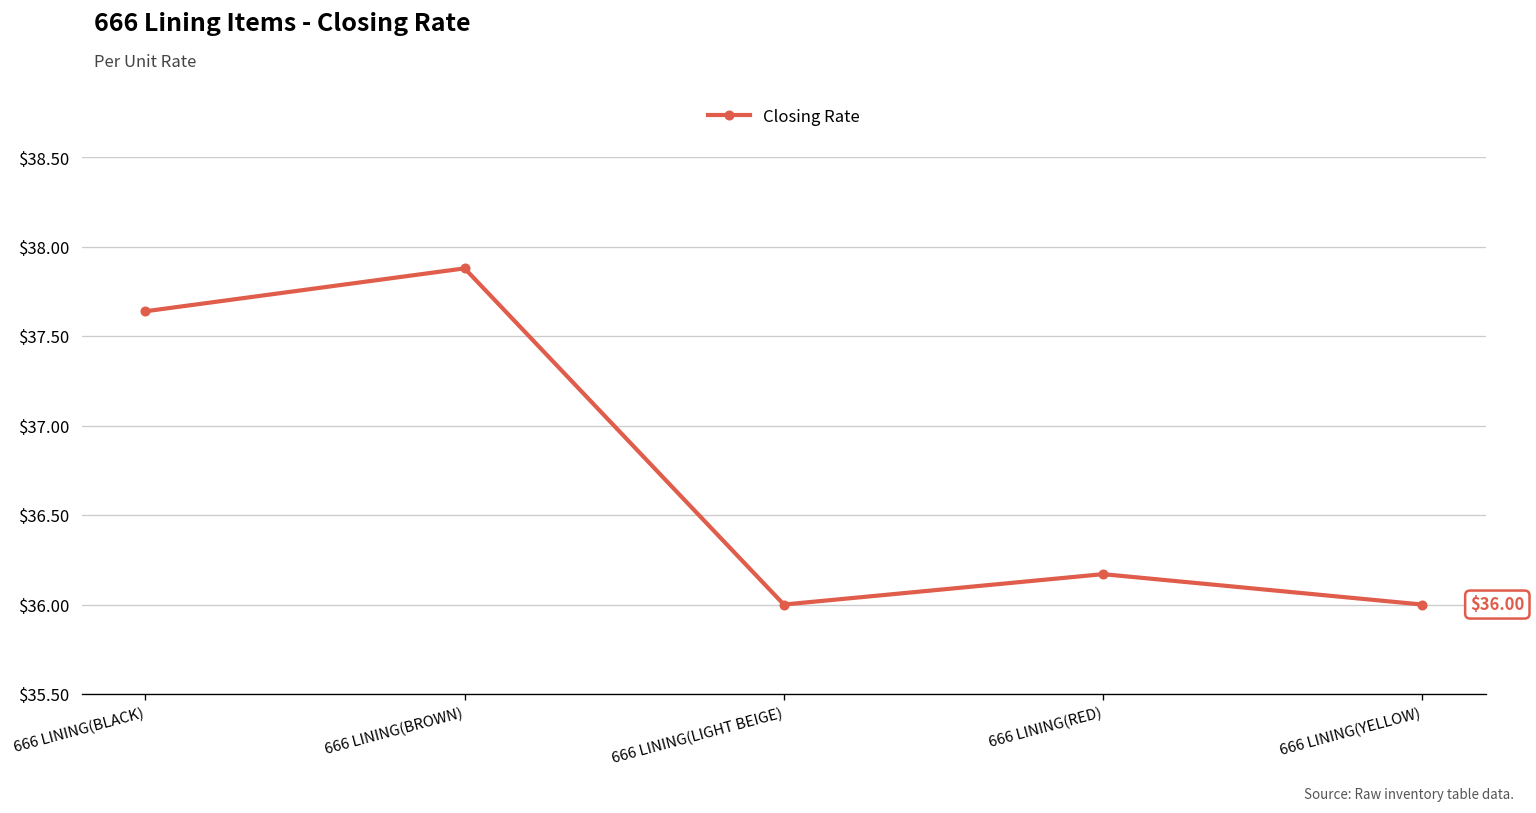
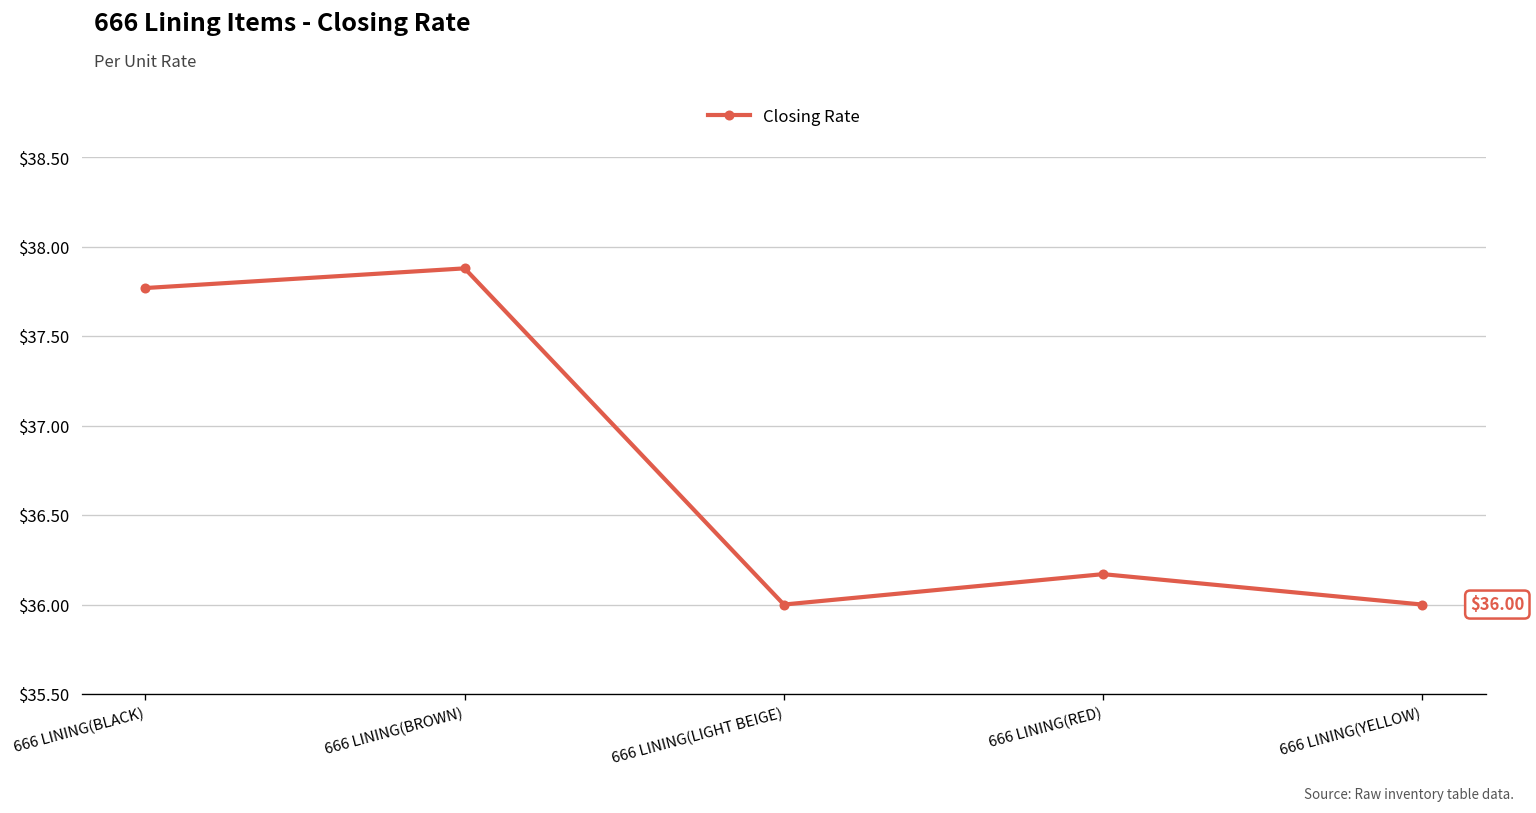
666 LINING(BLACK): $37.64 -> $37.77
